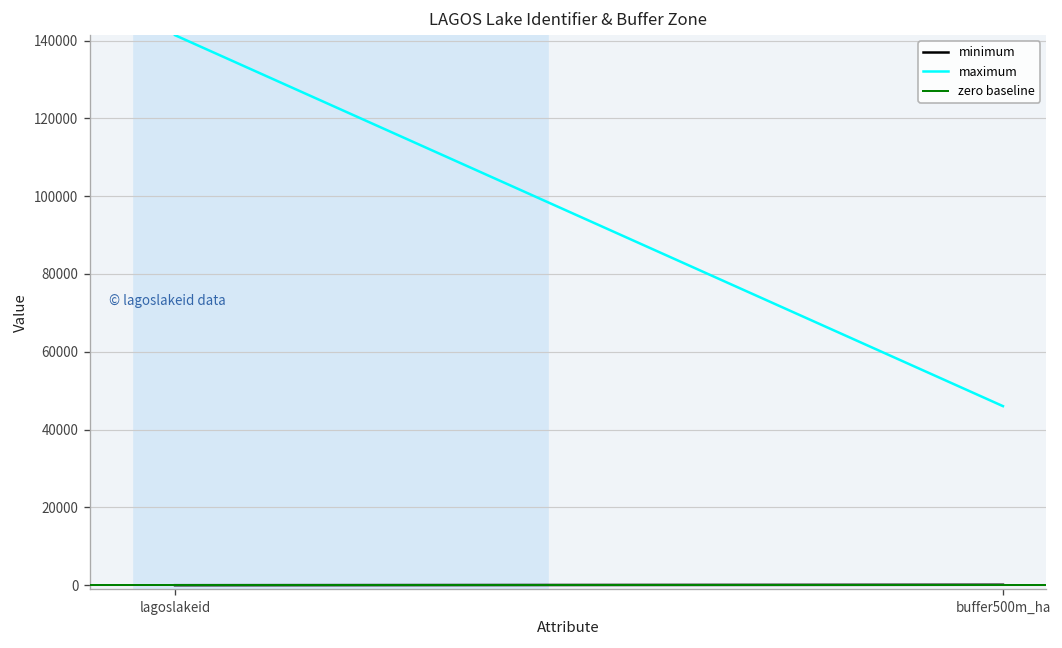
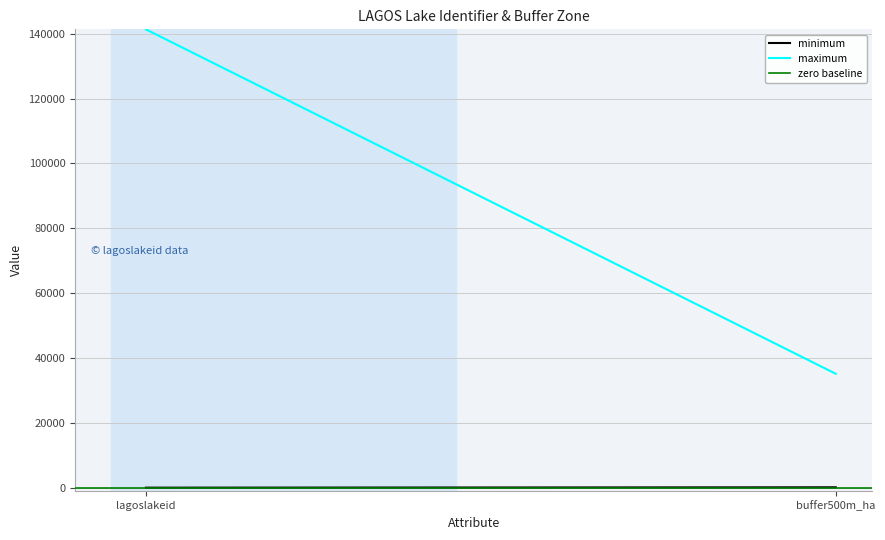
maximum, buffer500m_ha: 46000 -> 35000
